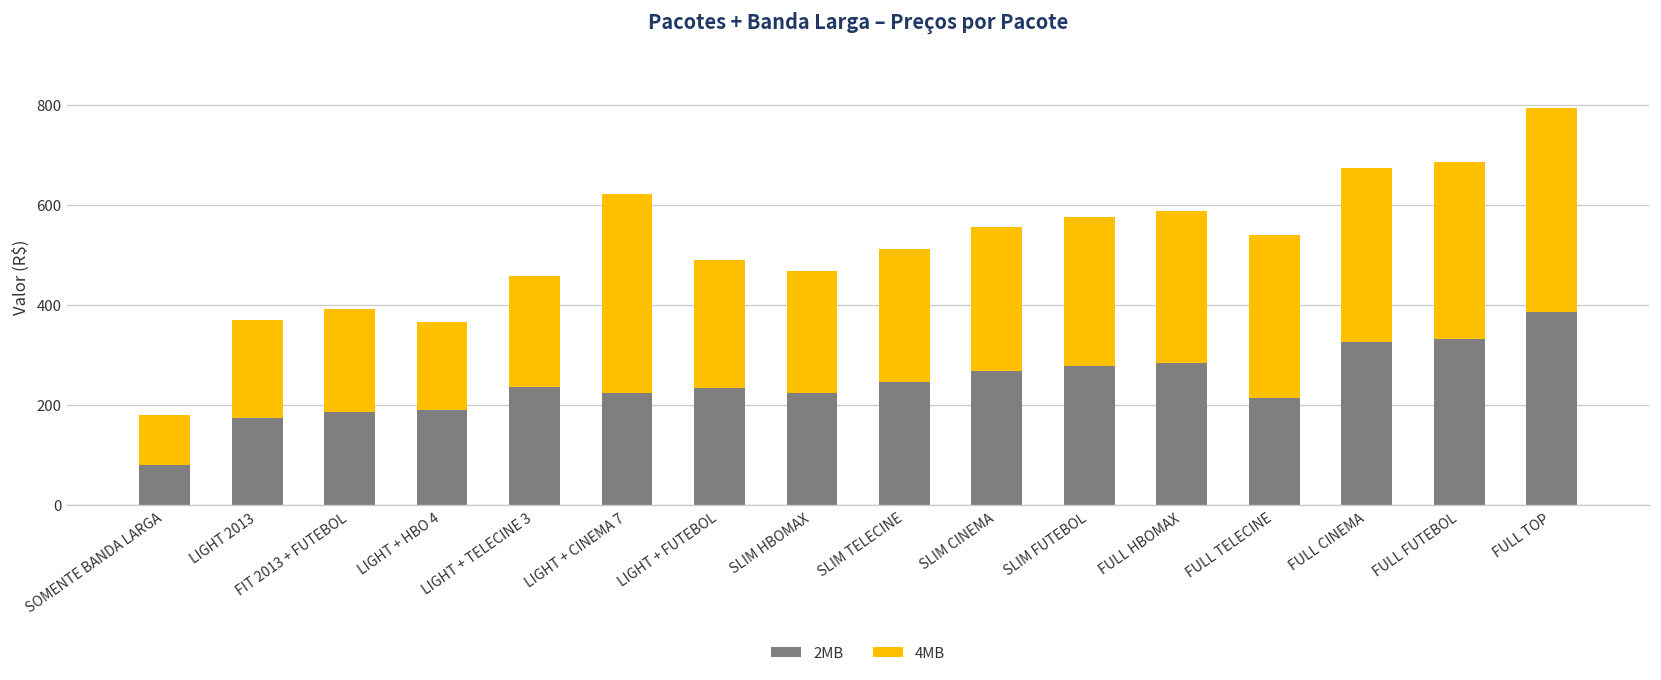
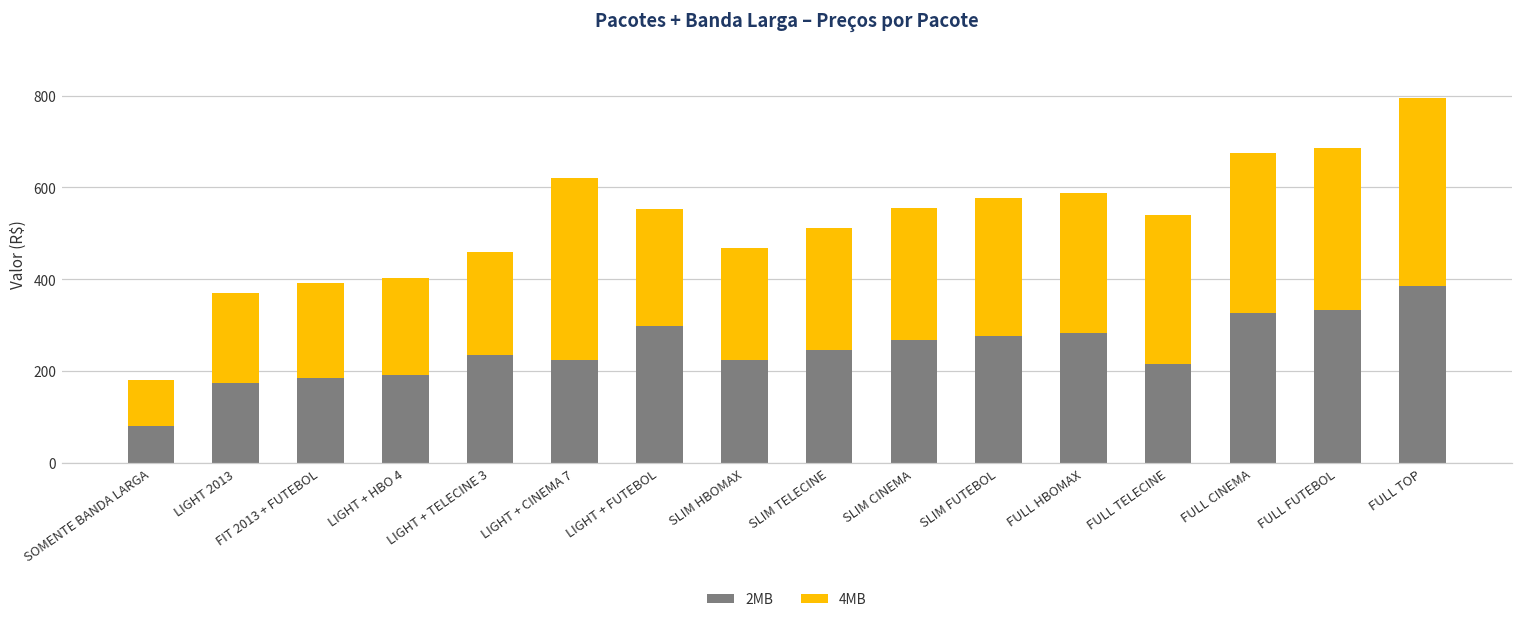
4MB, LIGHT + HBO 4: 180 -> 210
2MB, LIGHT + FUTEBOL: 230 -> 300
